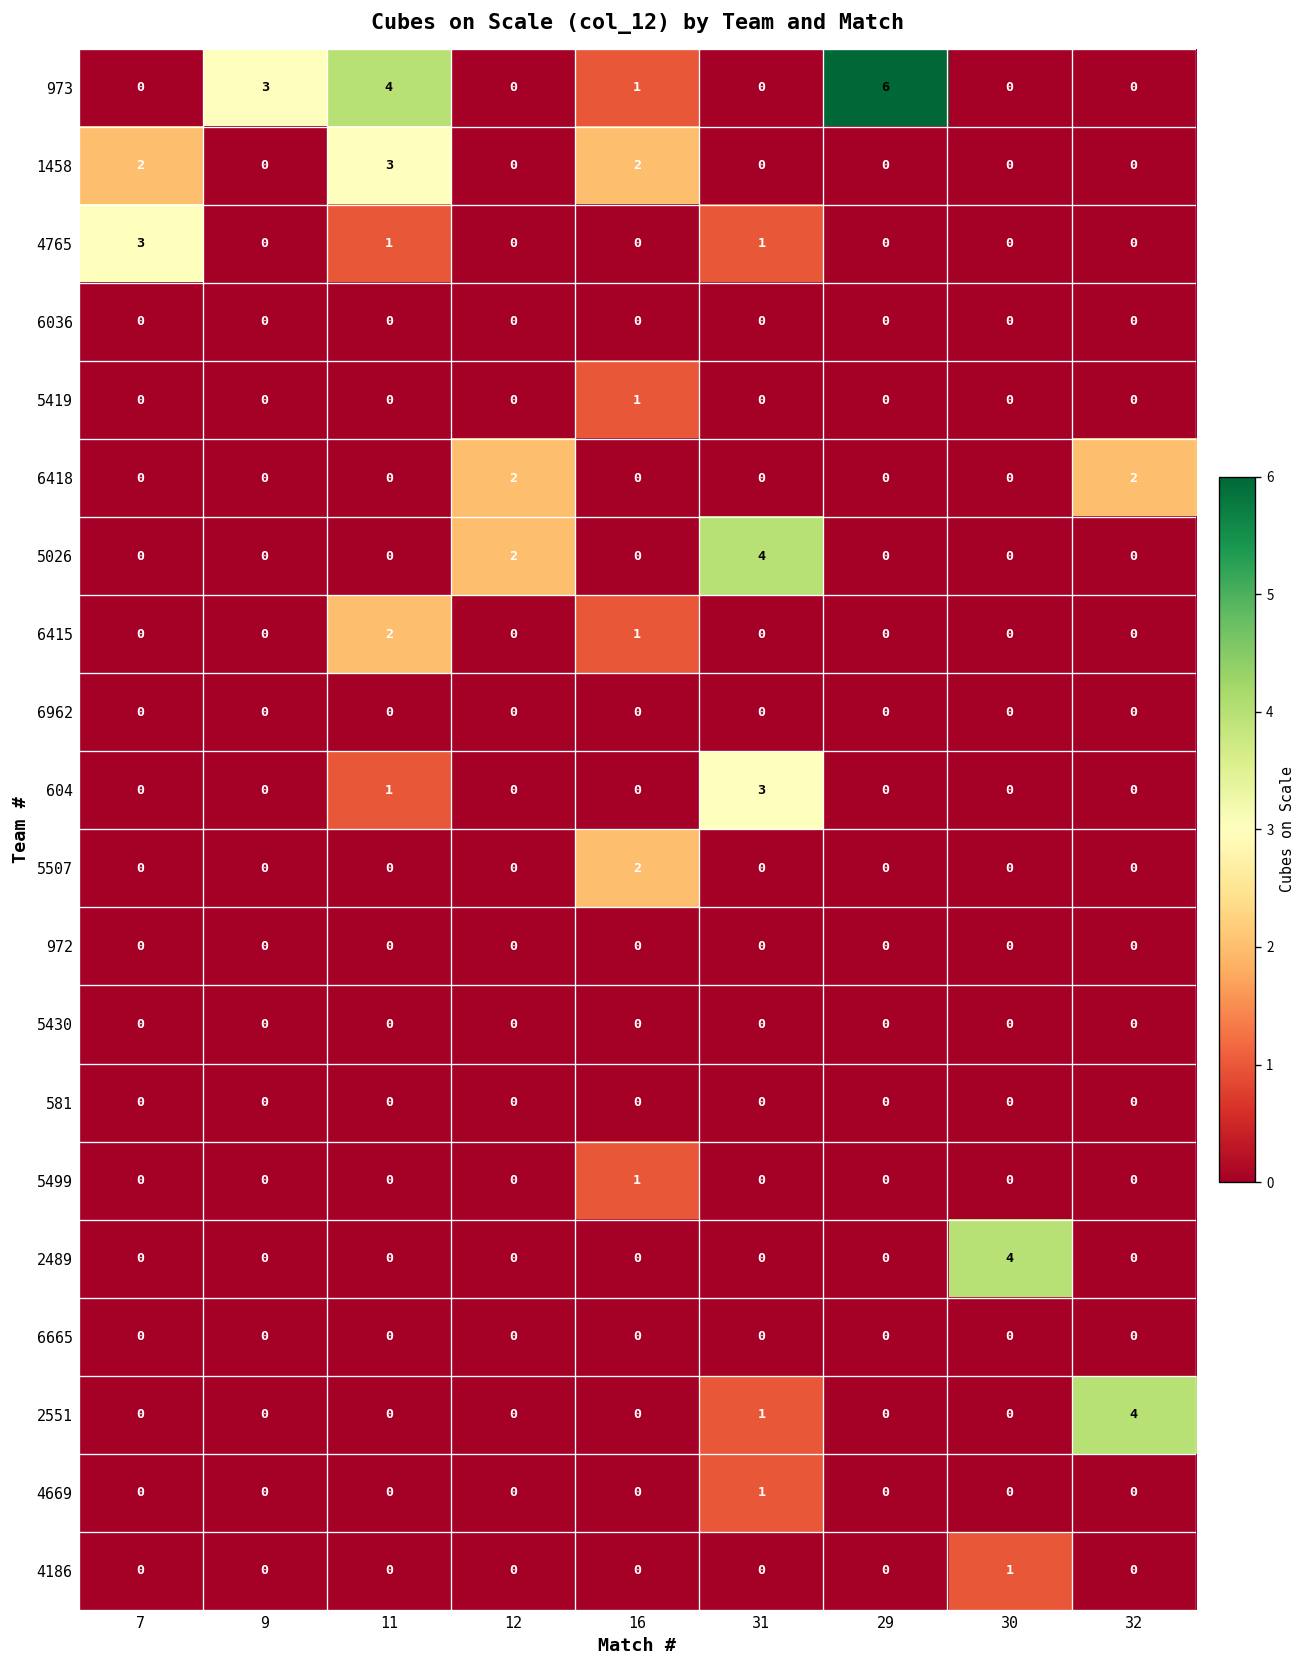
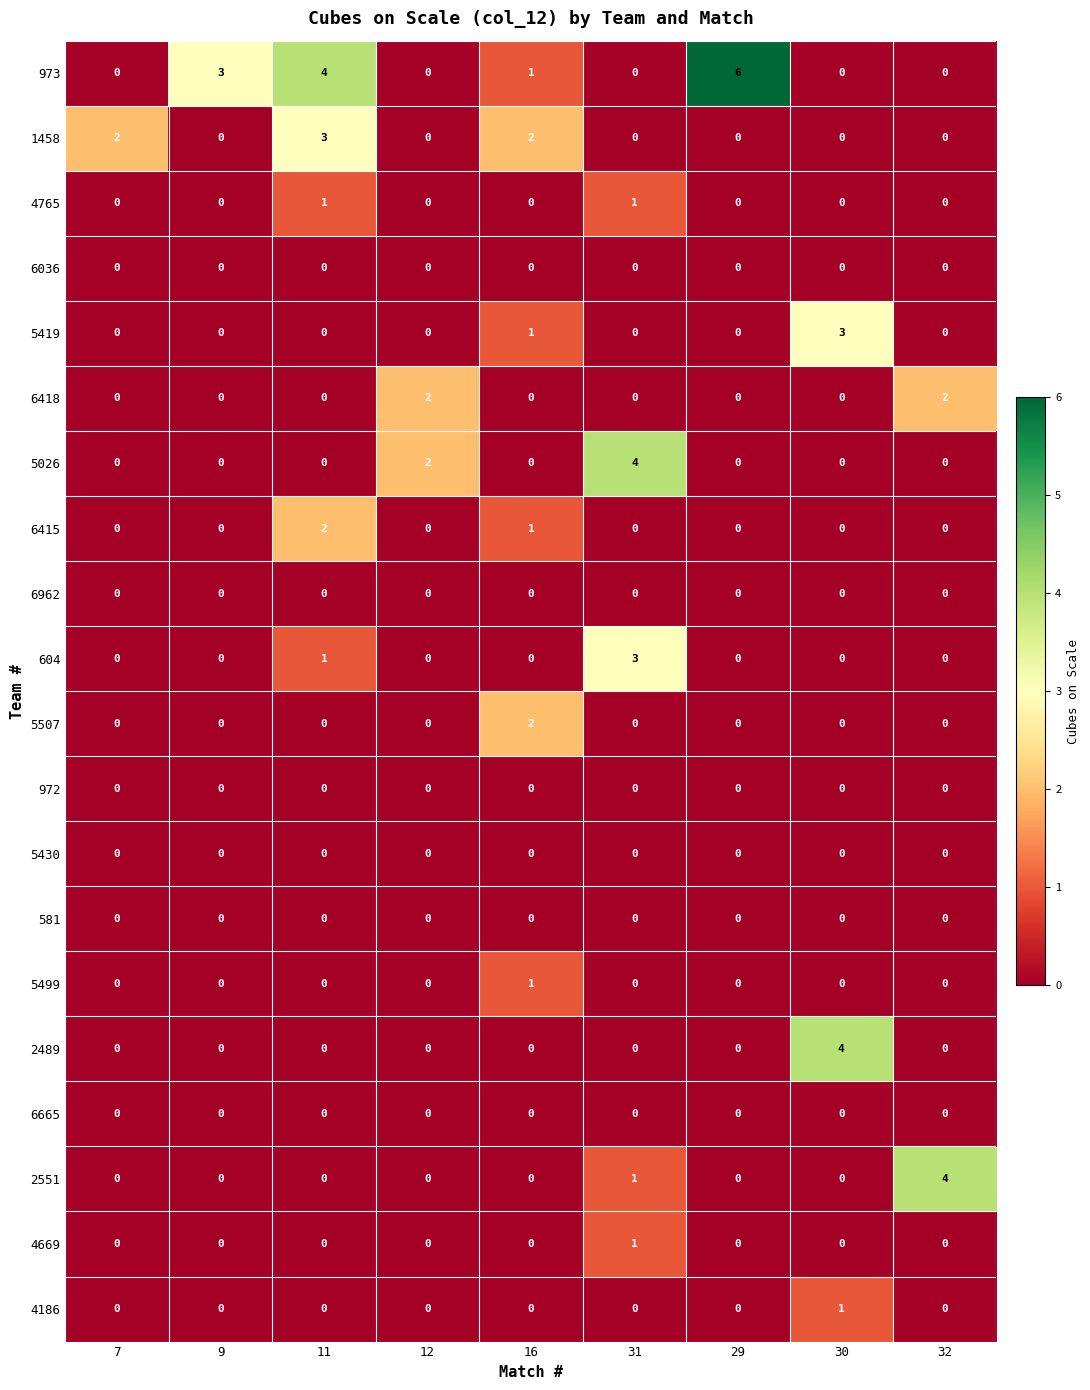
4765, 7: 3 -> 0
5419, 30: 0 -> 3
